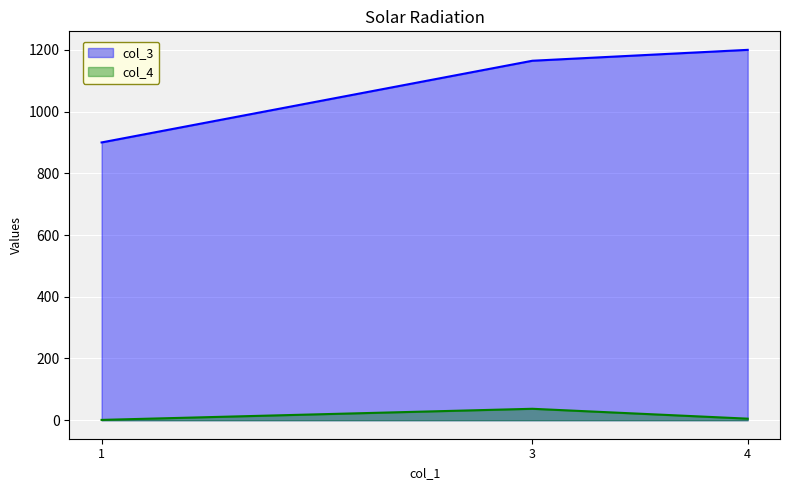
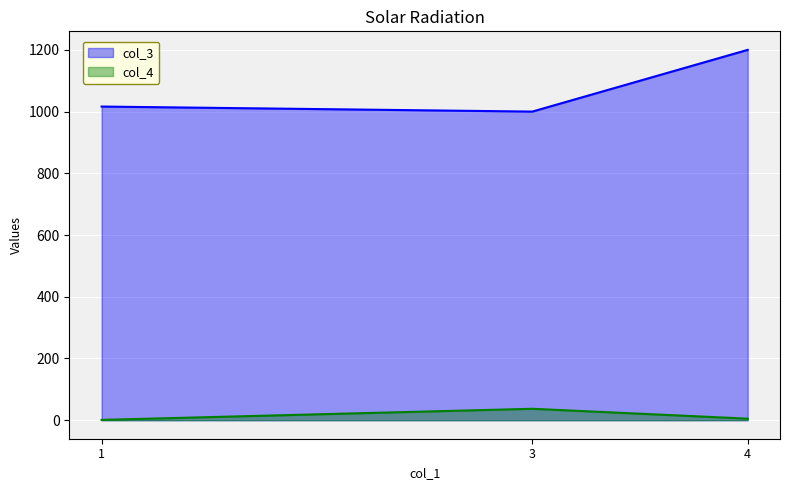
col_3, 1: 900 -> 1020
col_3, 3: 1160 -> 1000
